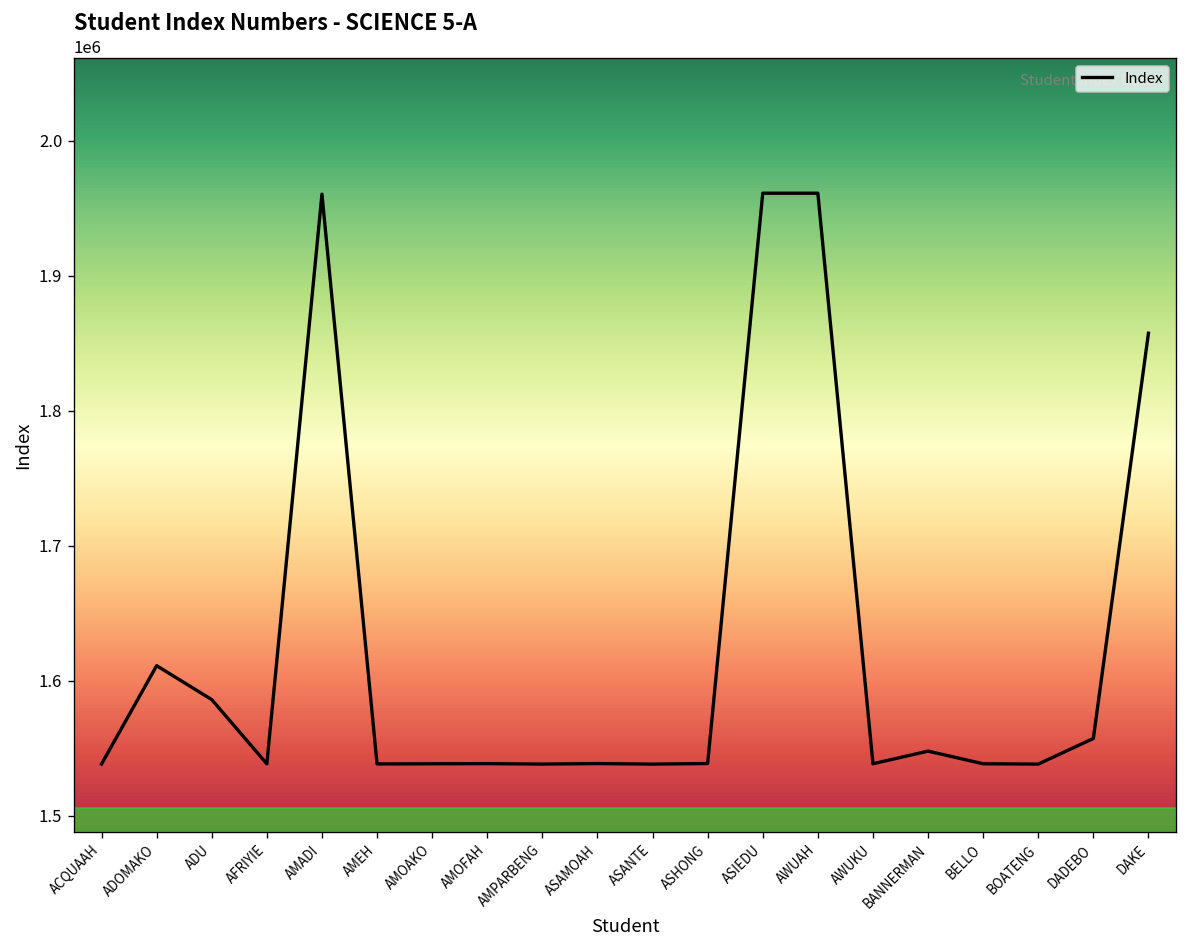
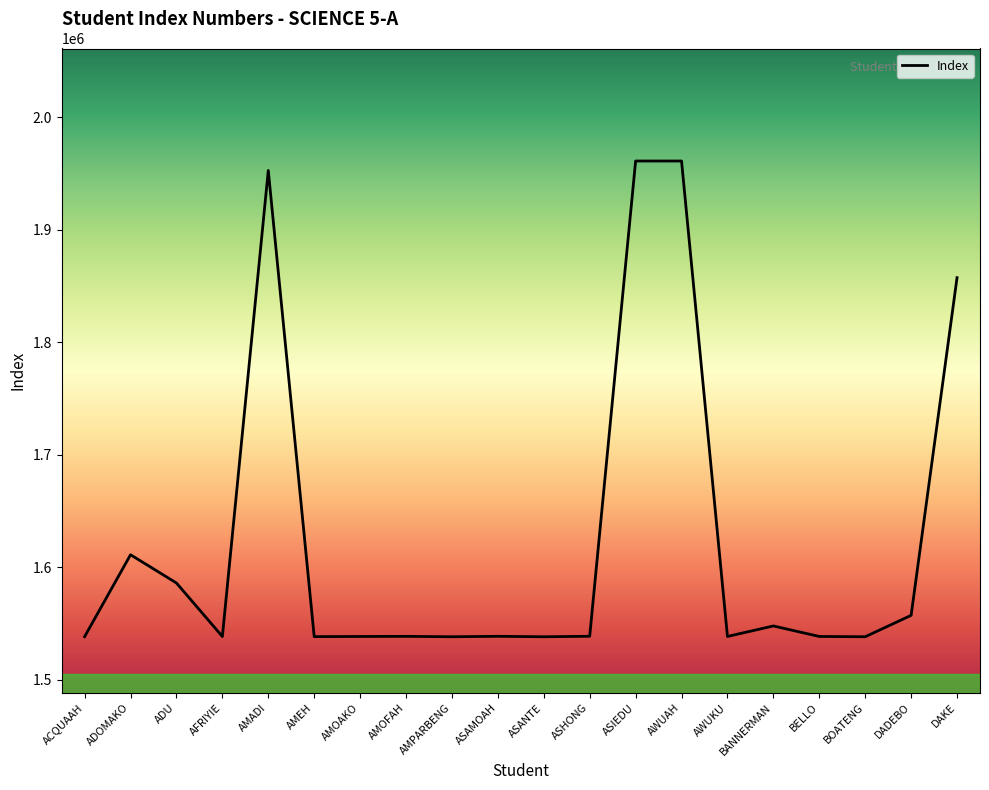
AMADI: 1960000 -> 1953000
